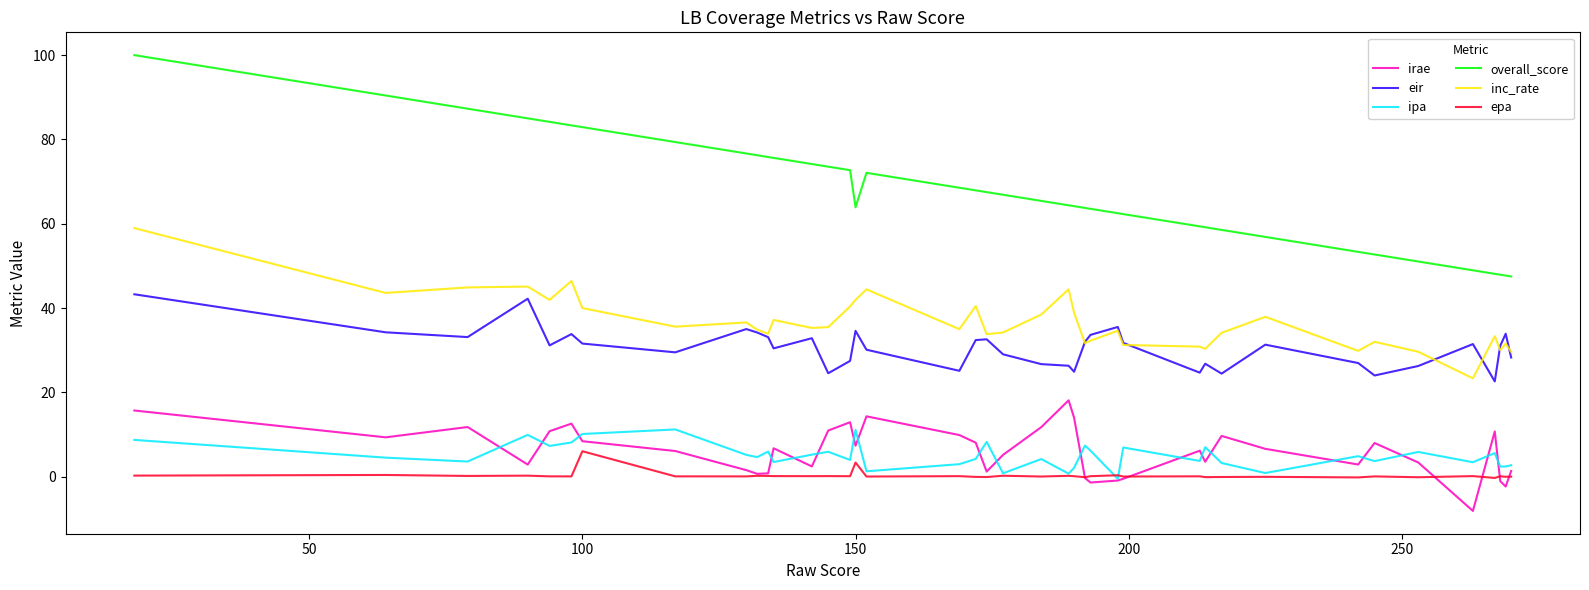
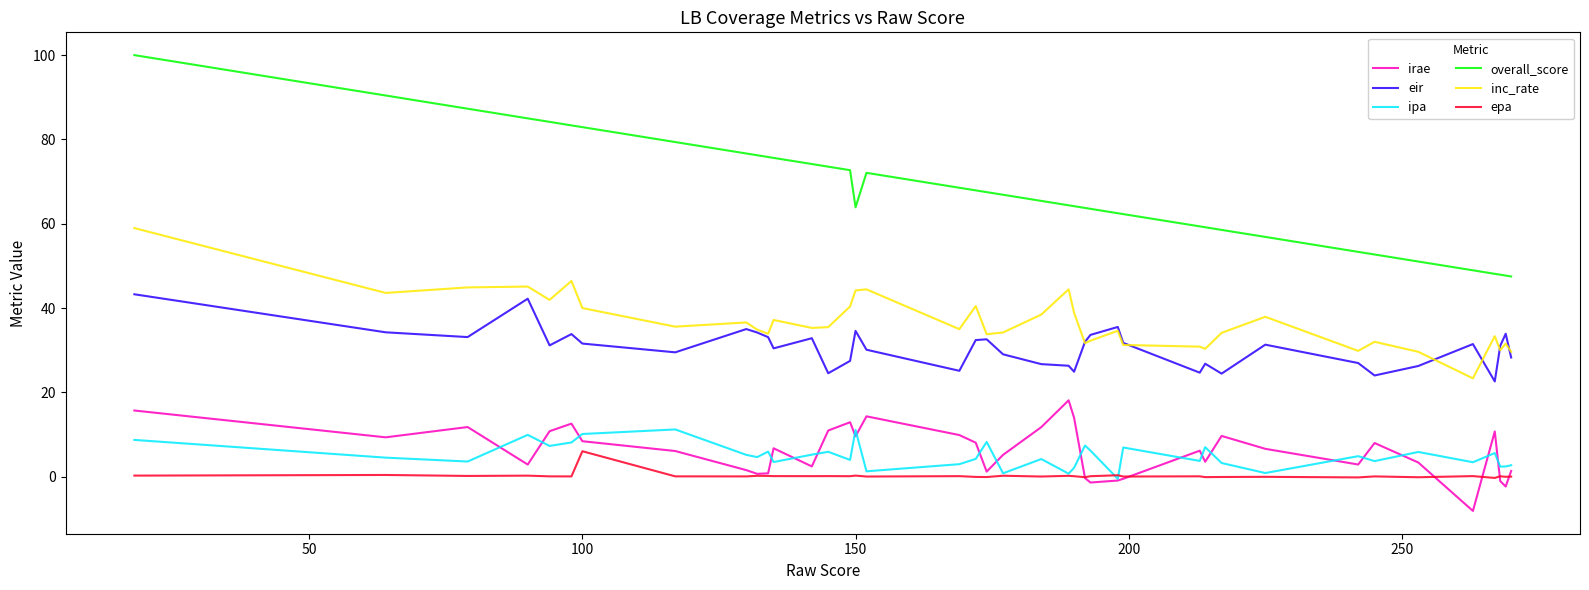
irae, 150: 7 -> 10
inc_rate, 150: 42 -> 44
epa, 150: 3 -> 0
